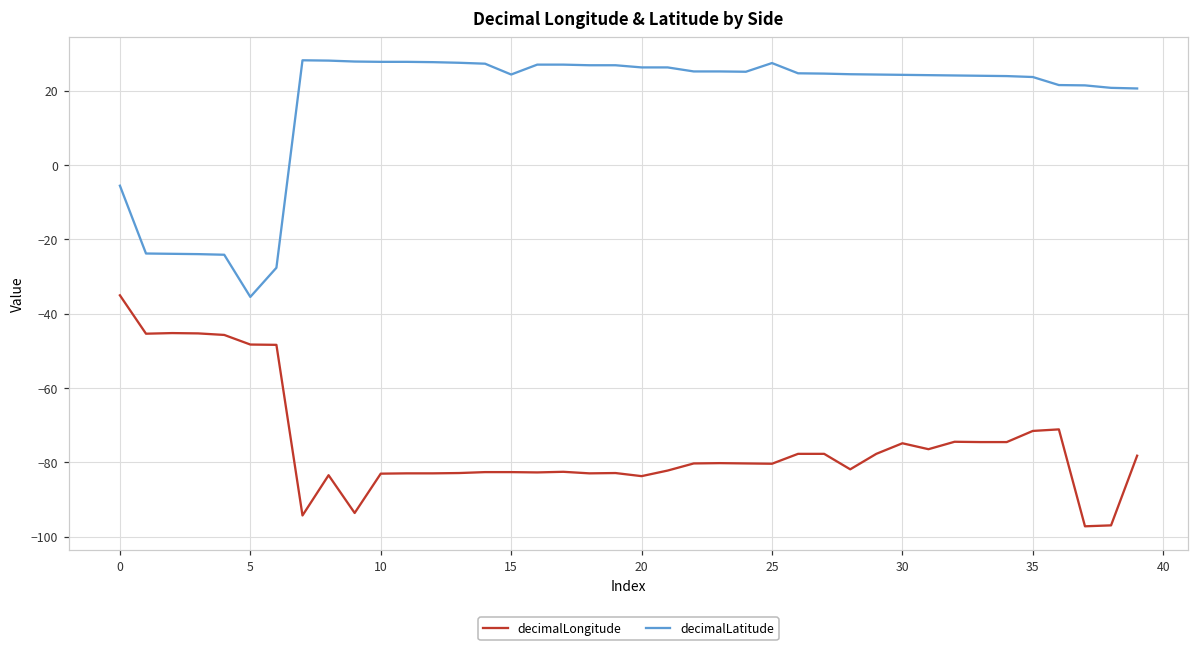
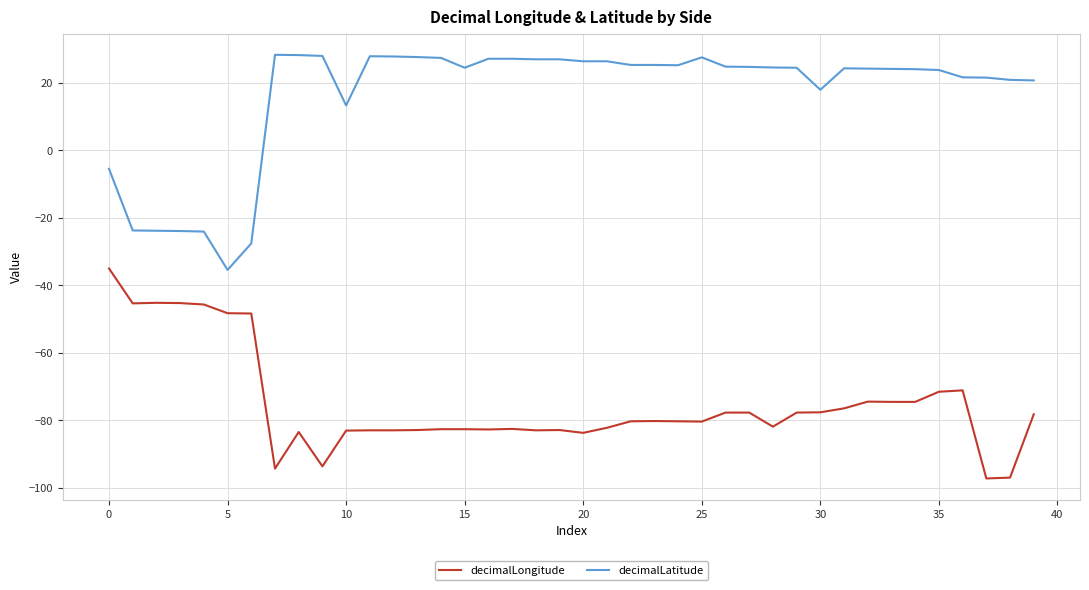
decimalLatitude, 10: 28 -> 13
decimalLongitude, 30: -75 -> -78
decimalLatitude, 30: 24 -> 18
